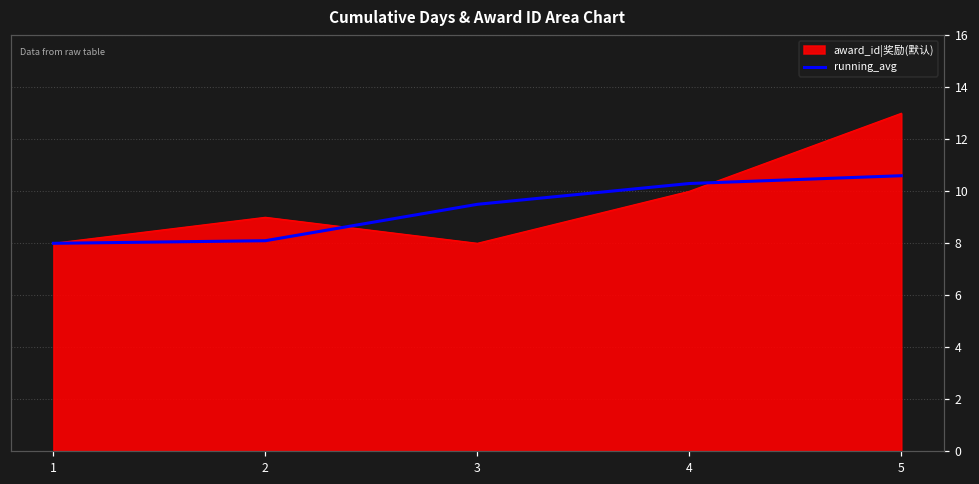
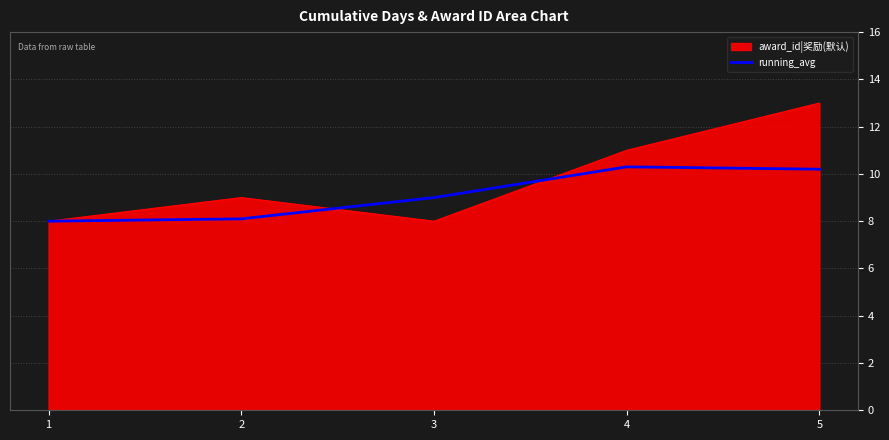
running_avg, 3: 9.5 -> 9.0
award_id|奖励(默认), 4: 10 -> 11
running_avg, 5: 10.6 -> 10.2
